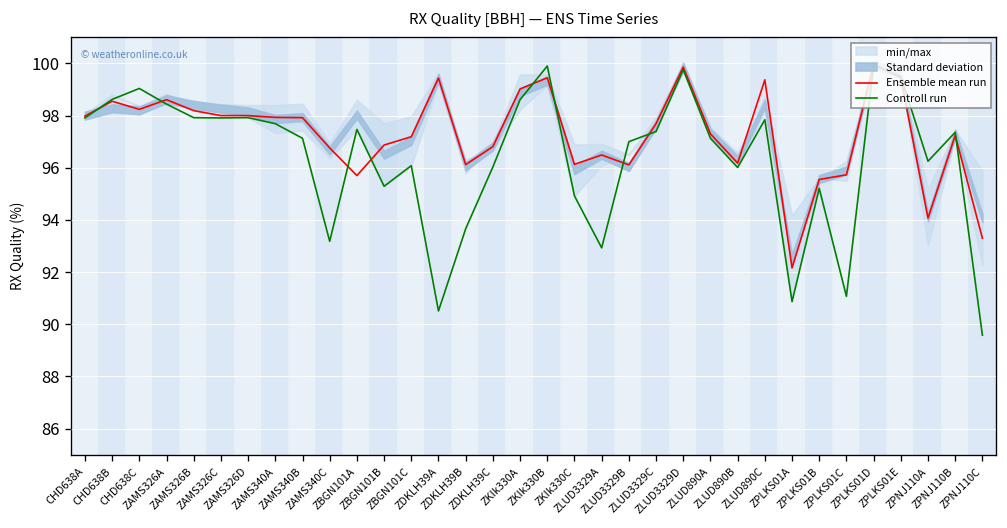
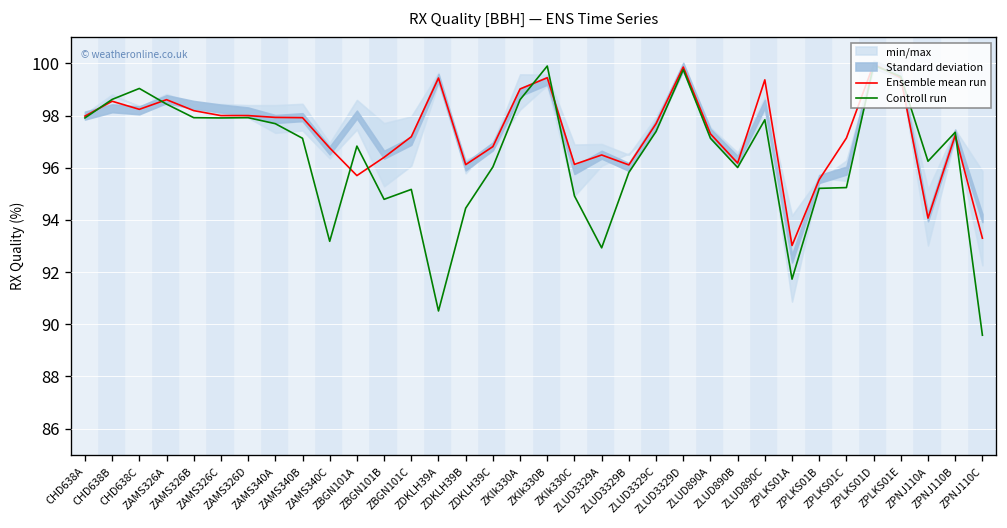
Controll run, ZBGN101A: 97.5 -> 96.8
Ensemble mean run, ZBGN101B: 96.9 -> 96.4
Controll run, ZBGN101B: 95.3 -> 94.8
Controll run, ZBGN101C: 96.1 -> 95.2
Controll run, ZDKLH39B: 93.7 -> 94.5
Controll run, ZLUD3329B: 97.0 -> 95.8
Ensemble mean run, ZPLKS01A: 92.2 -> 93.0
Controll run, ZPLKS01A: 90.9 -> 91.7
Ensemble mean run, ZPLKS01C: 95.7 -> 97.1
Controll run, ZPLKS01C: 91.1 -> 95.2
